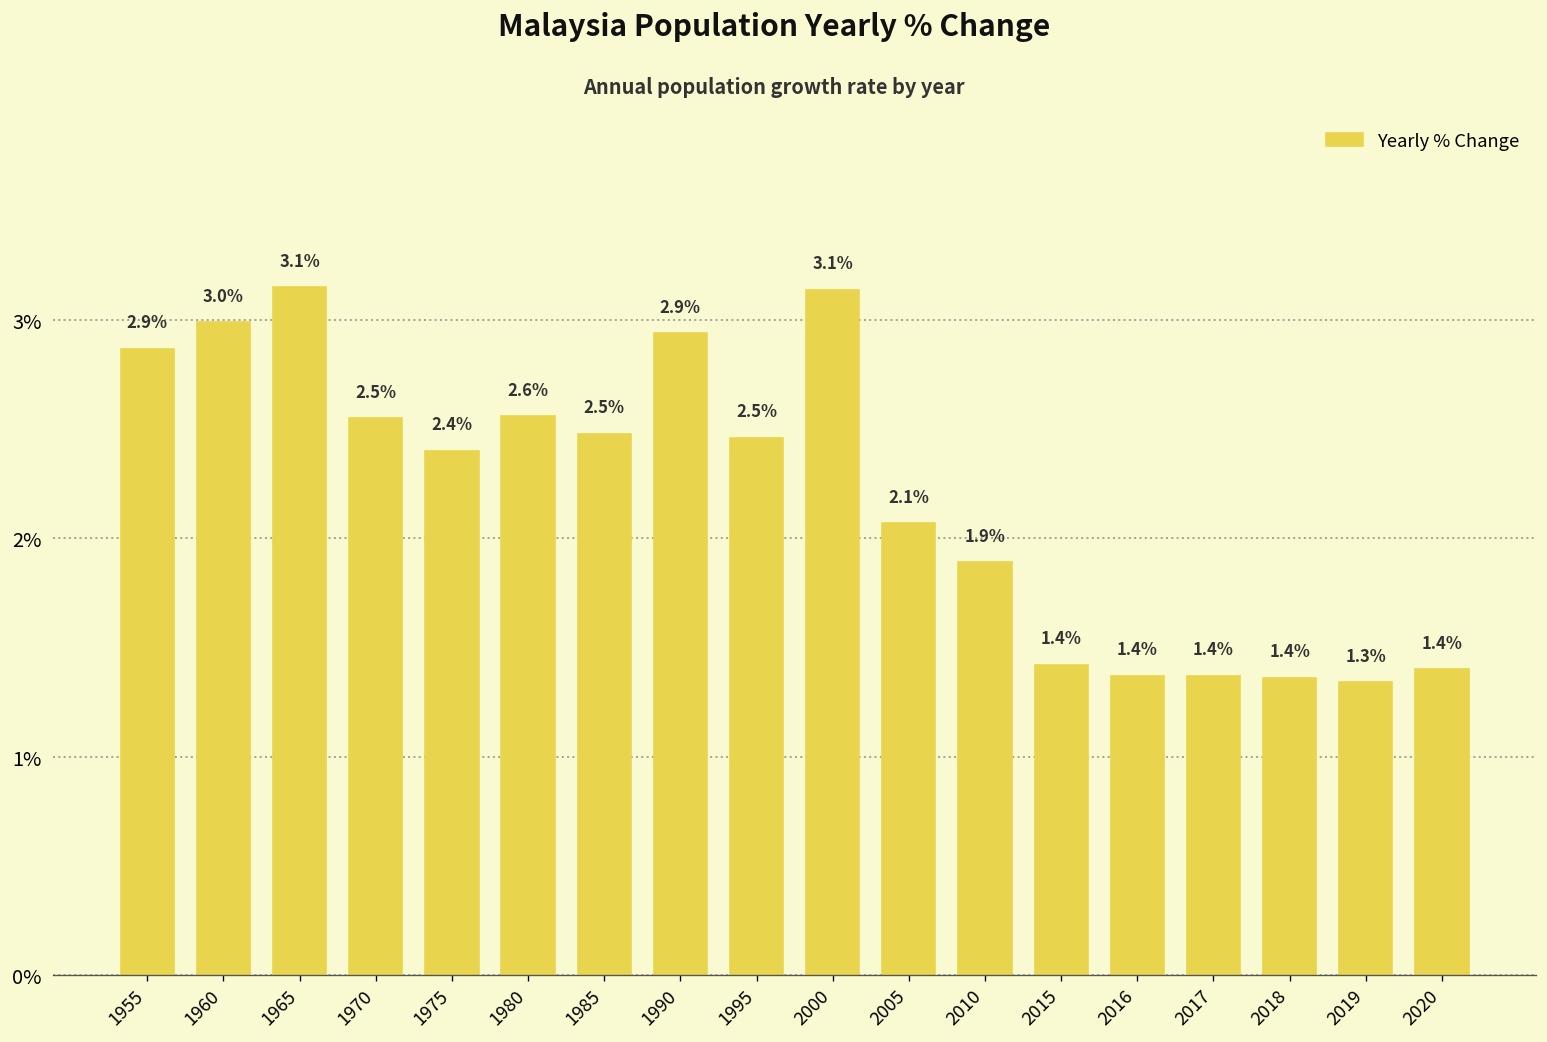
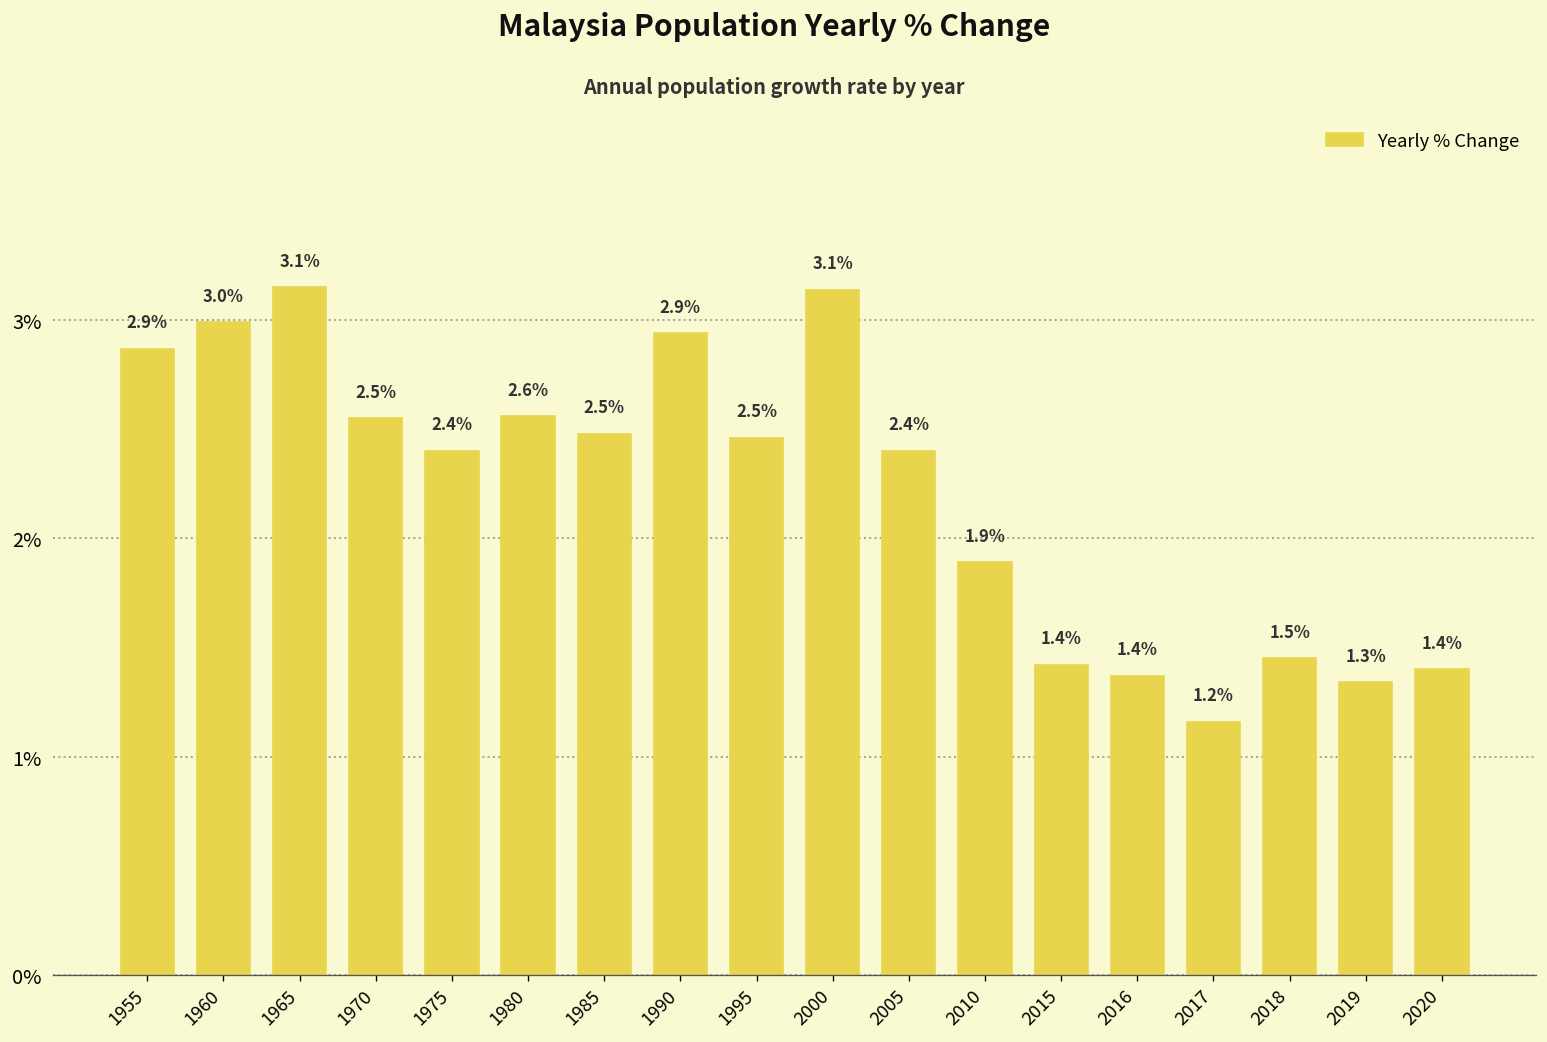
2005: 2.1% -> 2.4%
2017: 1.4% -> 1.2%
2018: 1.4% -> 1.5%
